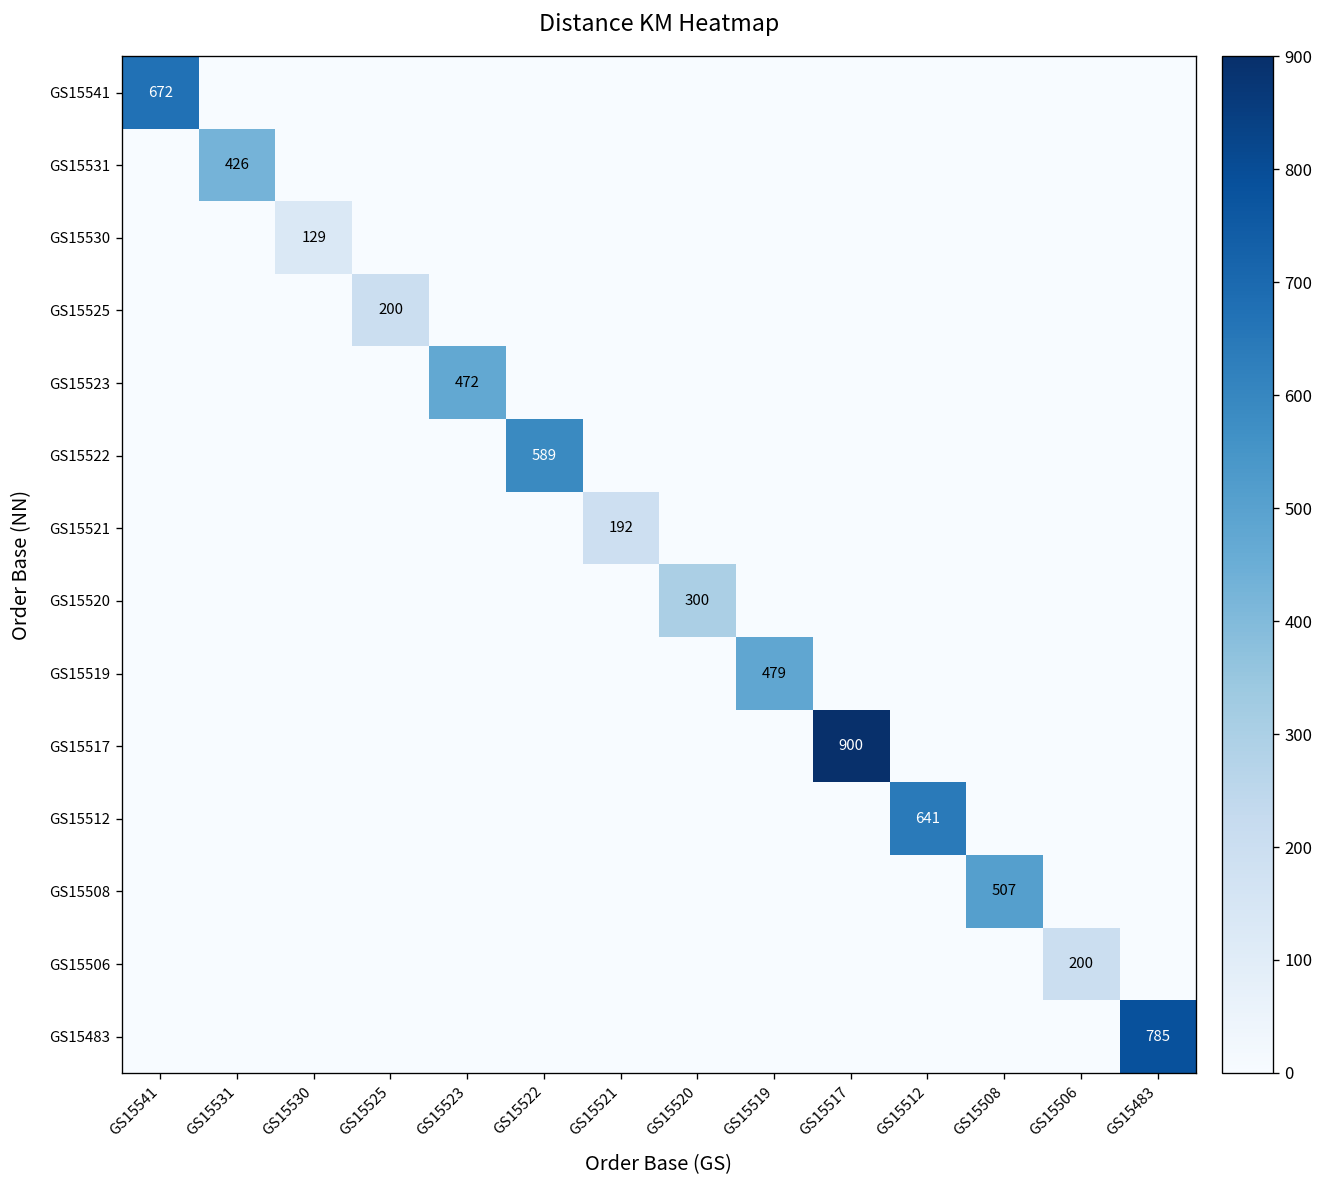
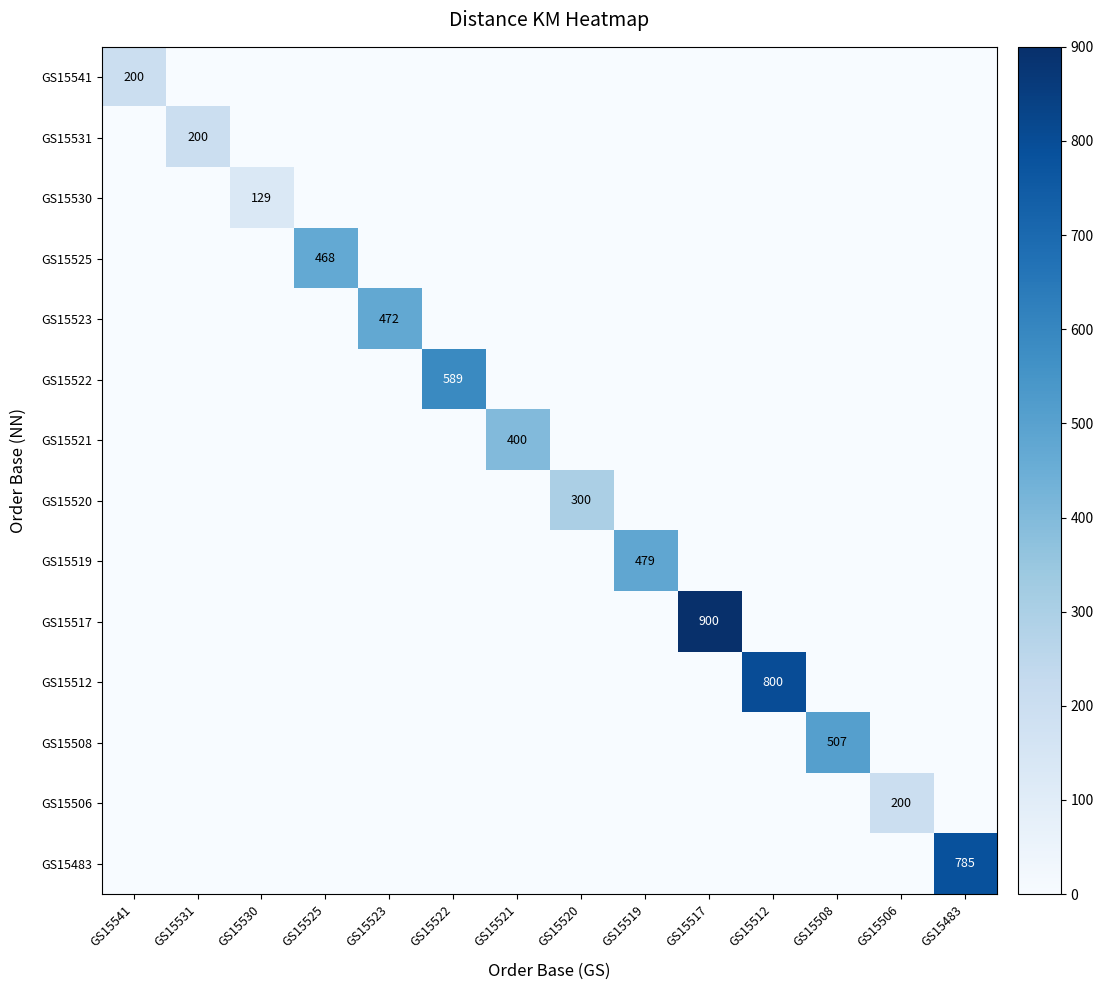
GS15541, GS15541: 672 -> 200
GS15531, GS15531: 426 -> 200
GS15525, GS15525: 200 -> 468
GS15521, GS15521: 192 -> 400
GS15512, GS15512: 641 -> 800
